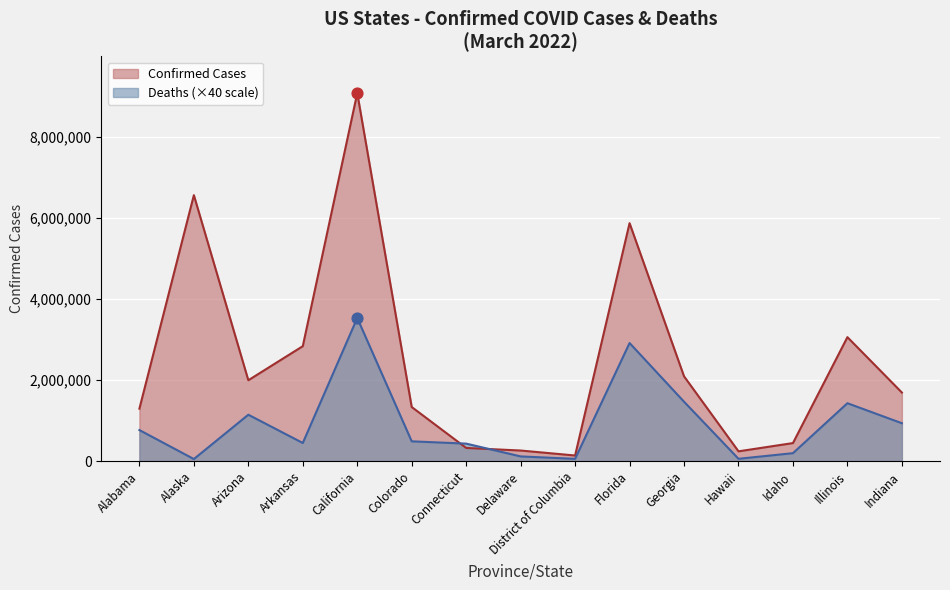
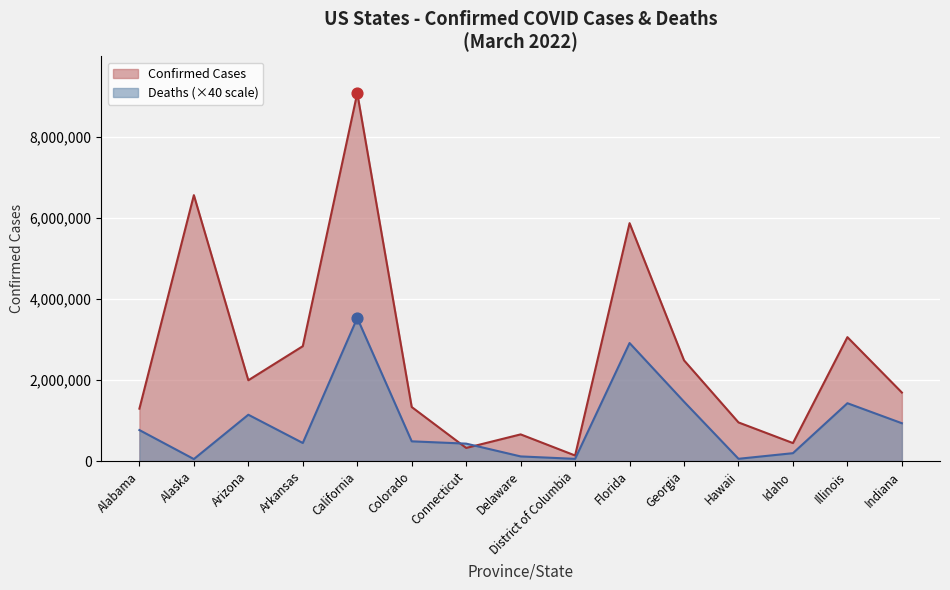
Confirmed Cases, Delaware: 300,000 -> 700,000
Confirmed Cases, Georgia: 2,100,000 -> 2,500,000
Confirmed Cases, Hawaii: 200,000 -> 1,000,000
